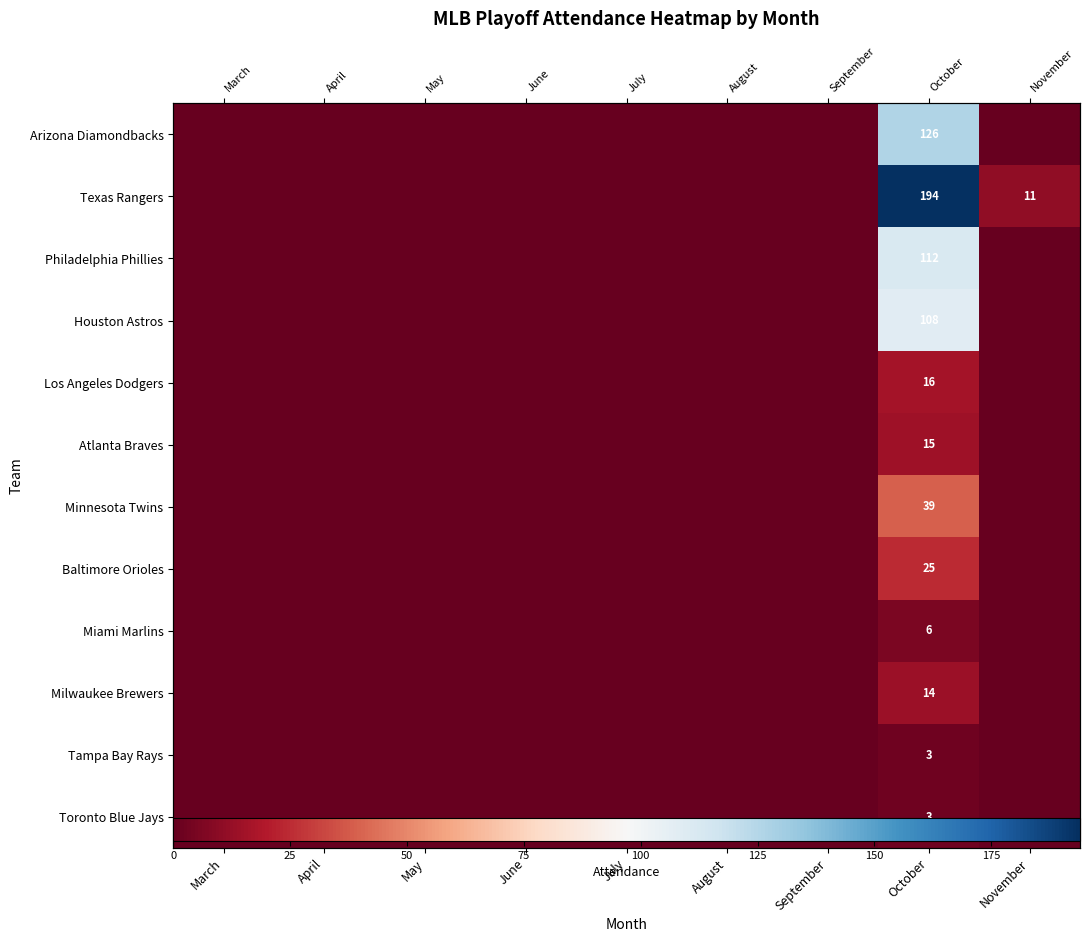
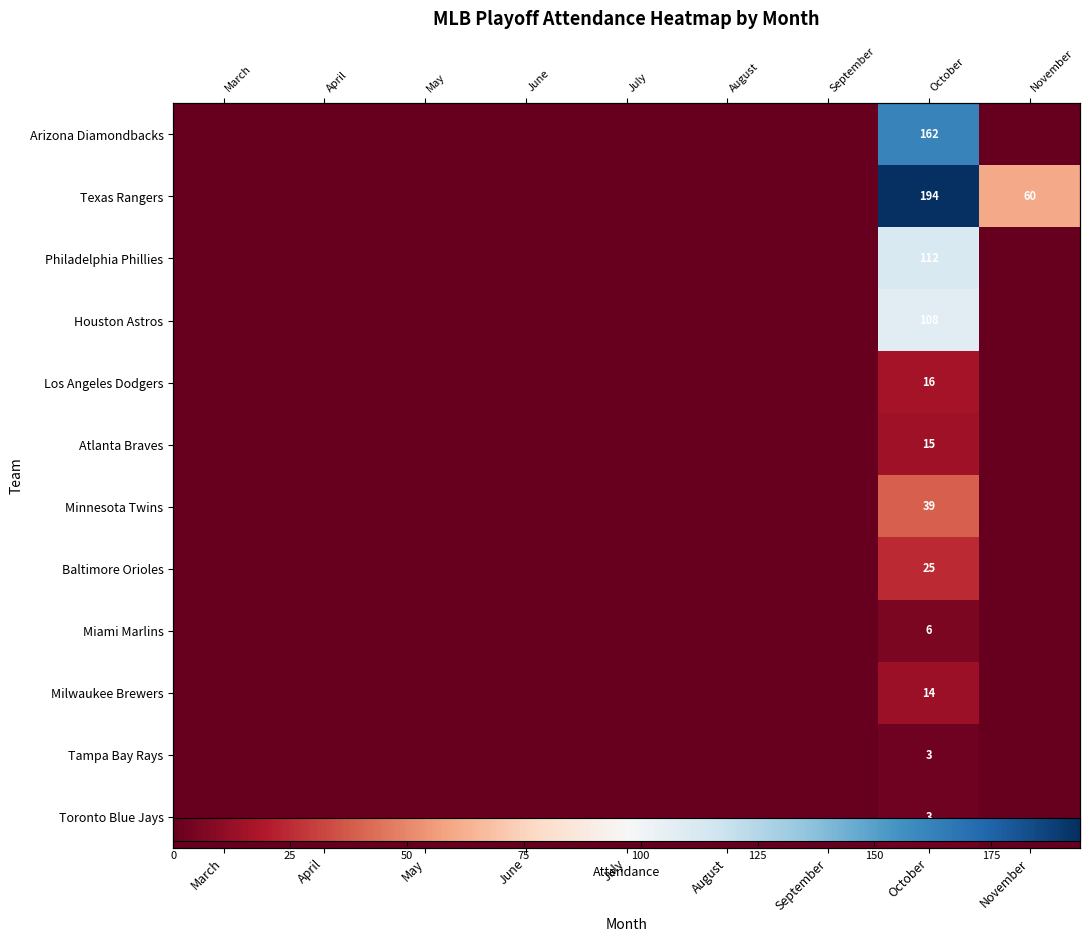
Arizona Diamondbacks, October: 126 -> 162
Texas Rangers, November: 11 -> 60
